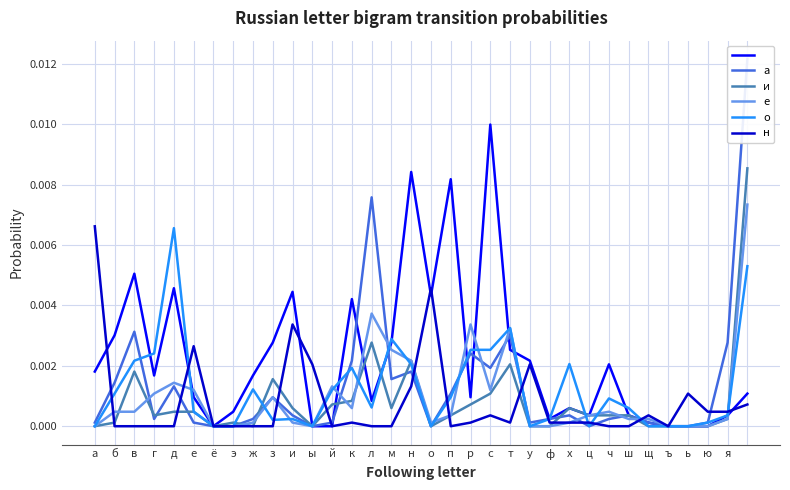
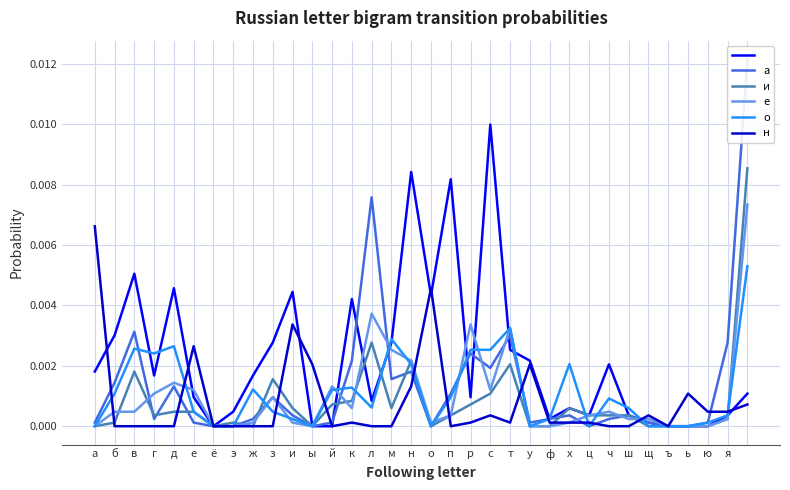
о, в: 0.0022 -> 0.0026
о, д: 0.0066 -> 0.0027
о, з: 0.0002 -> 0.0005
о, к: 0.0019 -> 0.0013
